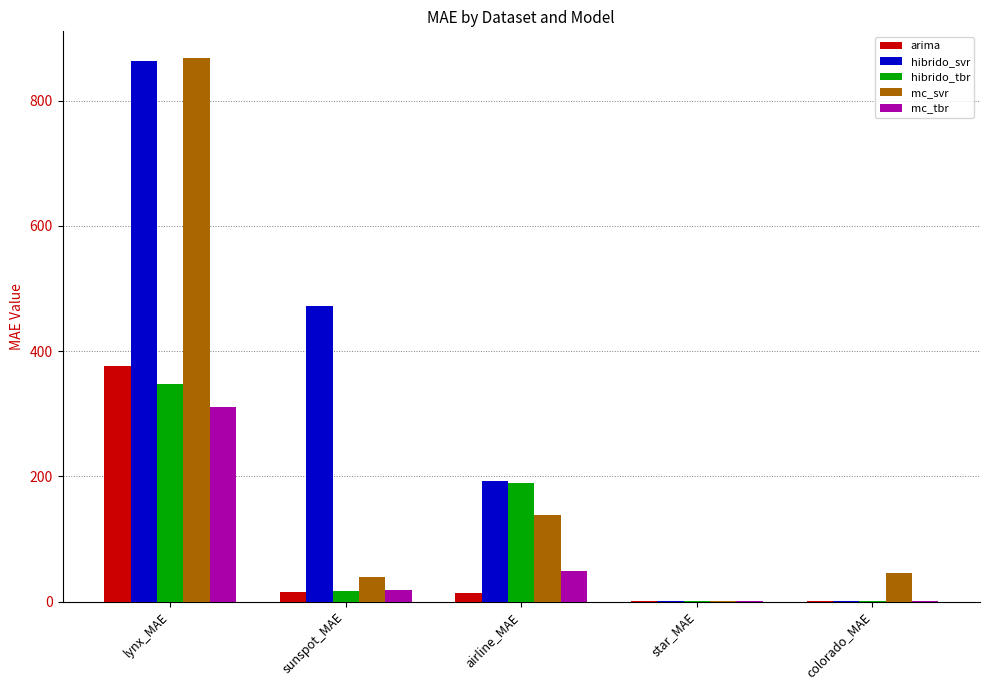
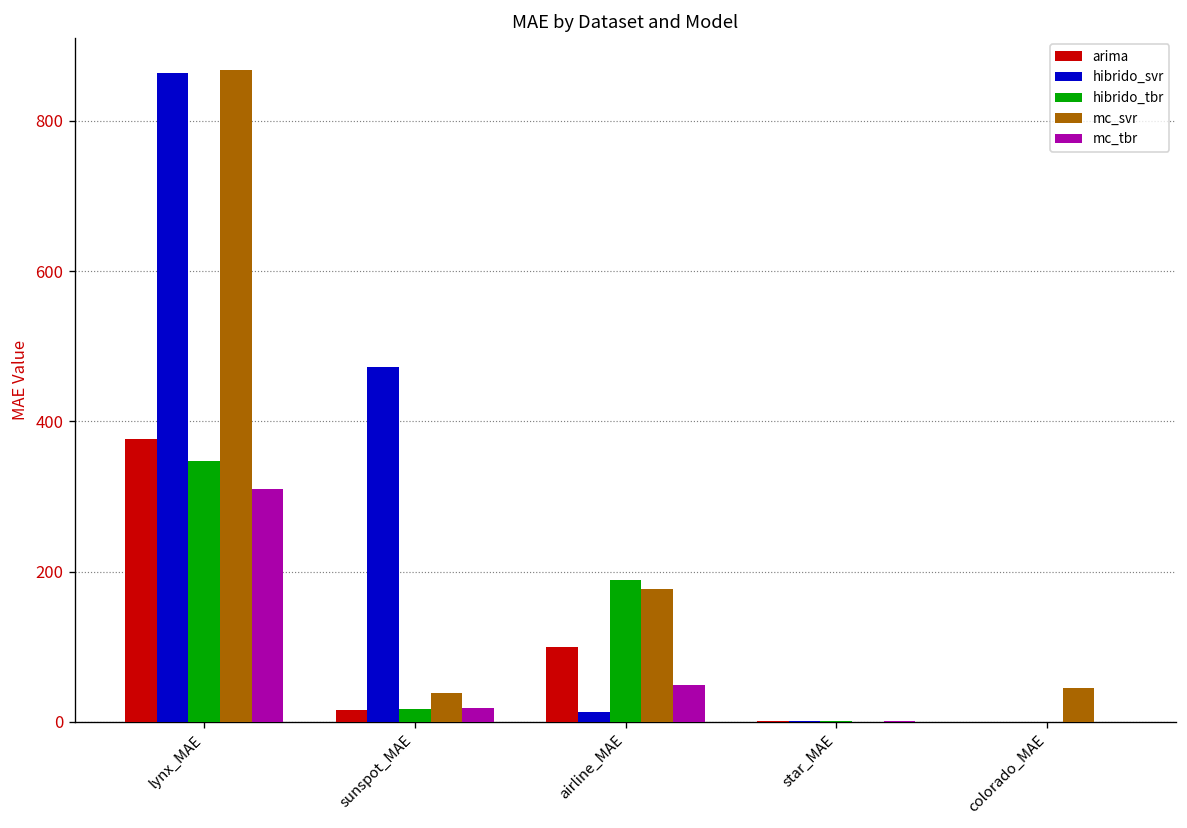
arima, airline_MAE: 10 -> 100
hibrido_svr, airline_MAE: 190 -> 10
mc_svr, airline_MAE: 140 -> 180
